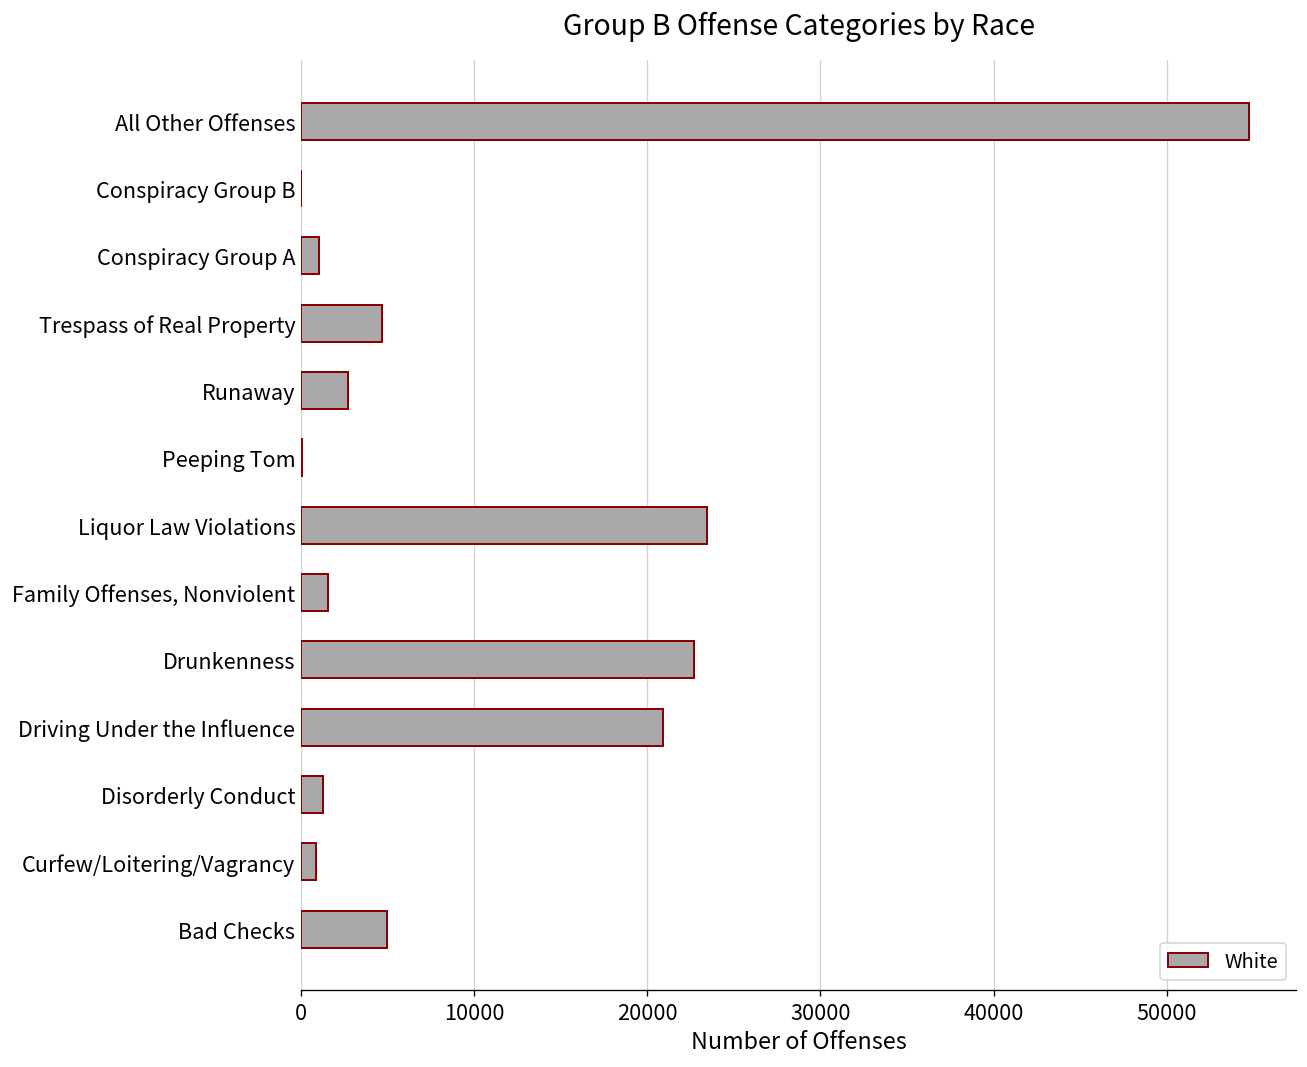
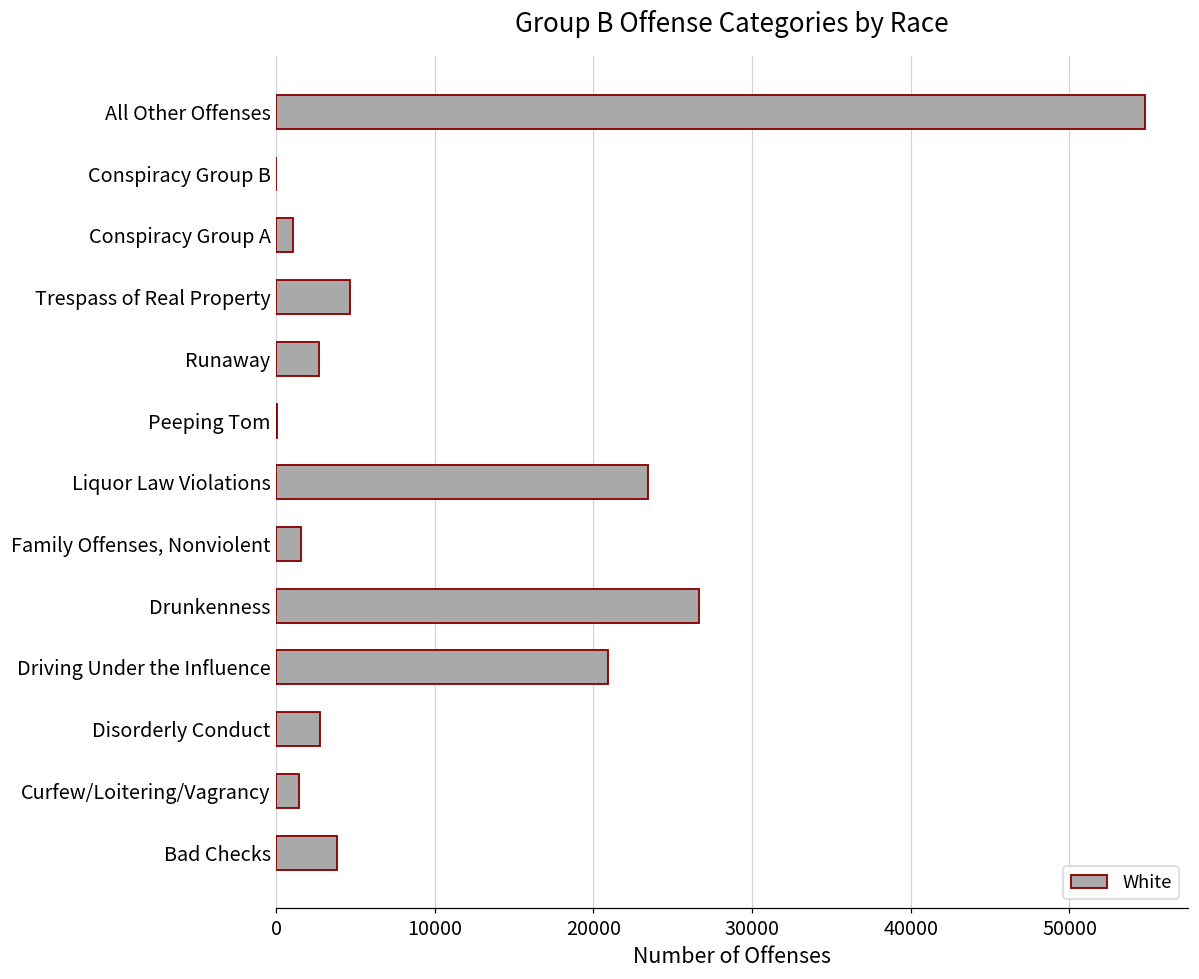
Drunkenness: 22700 -> 26700
Disorderly Conduct: 1300 -> 2700
Curfew/Loitering/Vagrancy: 800 -> 1400
Bad Checks: 5000 -> 3800
